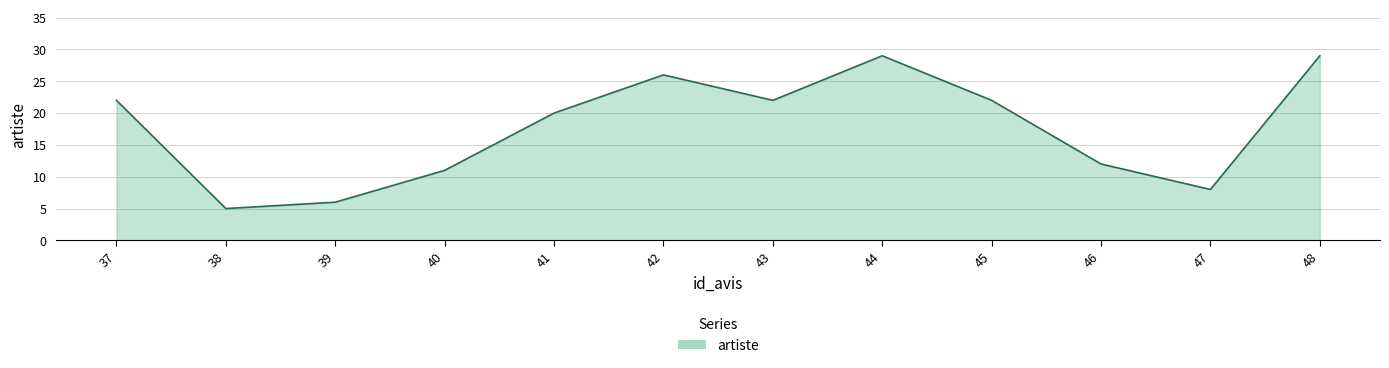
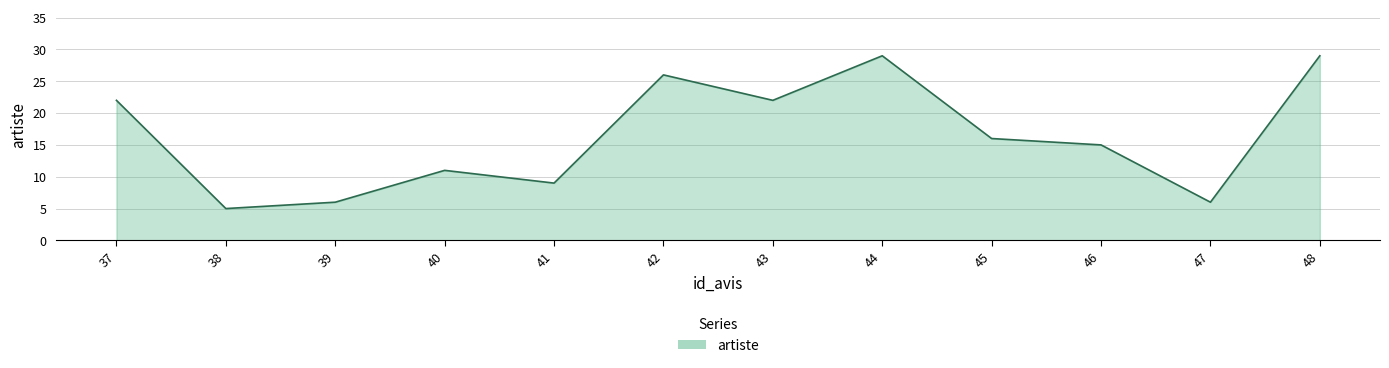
41: 20 -> 9
45: 22 -> 16
46: 12 -> 15
47: 8 -> 6
